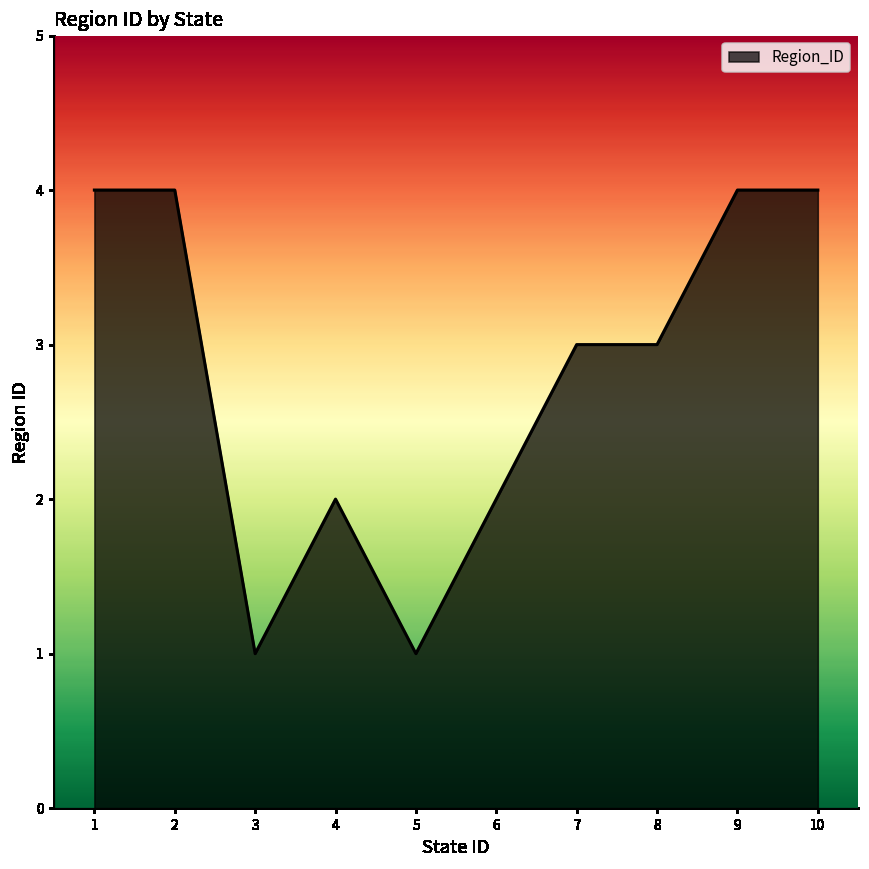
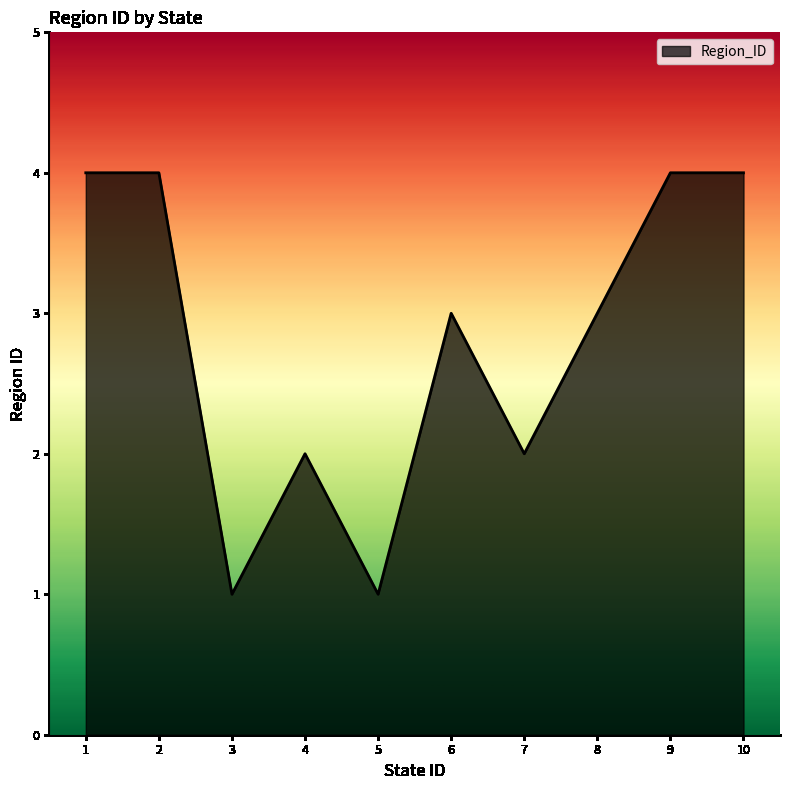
6: 2 -> 3
7: 3 -> 2
